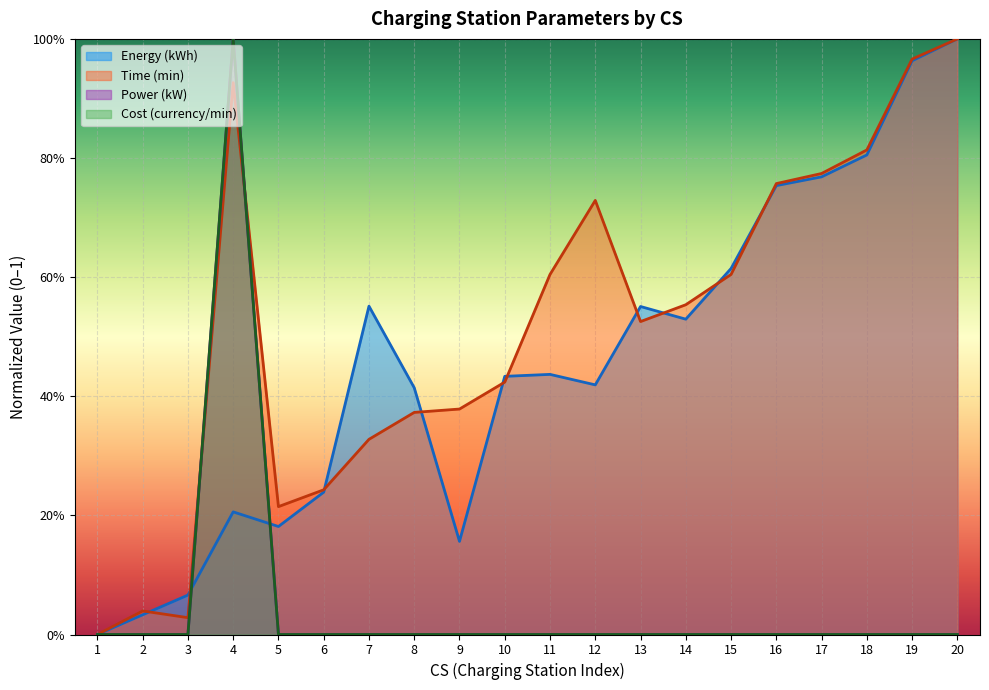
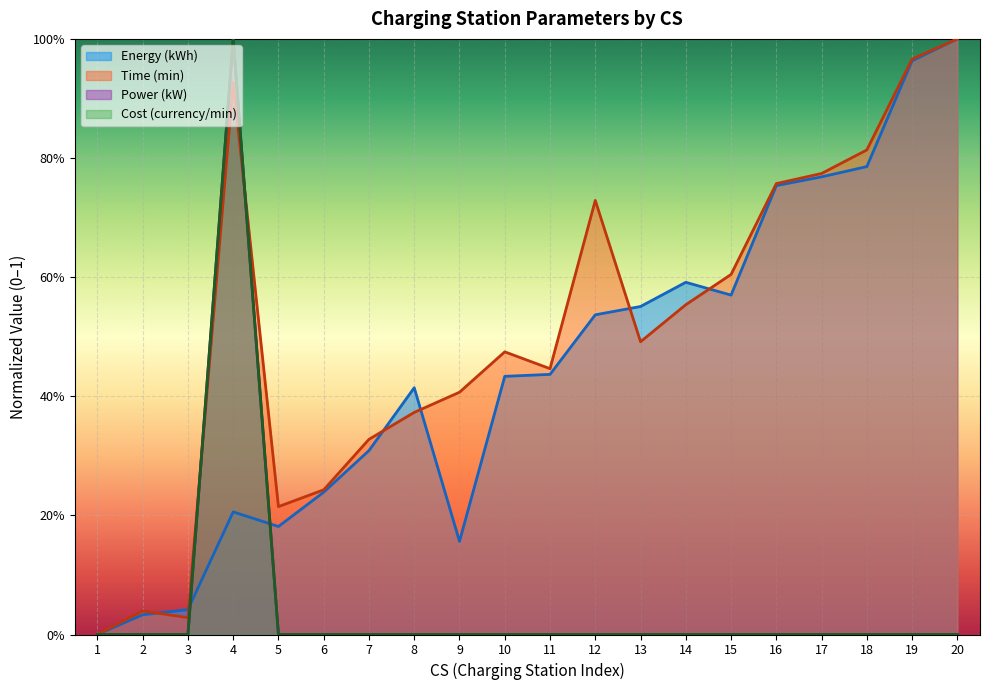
Energy (kWh), 3: 7% -> 4%
Energy (kWh), 7: 55% -> 31%
Time (min), 9: 38% -> 41%
Time (min), 10: 42% -> 47%
Time (min), 11: 60% -> 45%
Energy (kWh), 12: 42% -> 54%
Time (min), 13: 53% -> 49%
Energy (kWh), 14: 53% -> 59%
Energy (kWh), 15: 61% -> 57%
Energy (kWh), 18: 81% -> 79%
